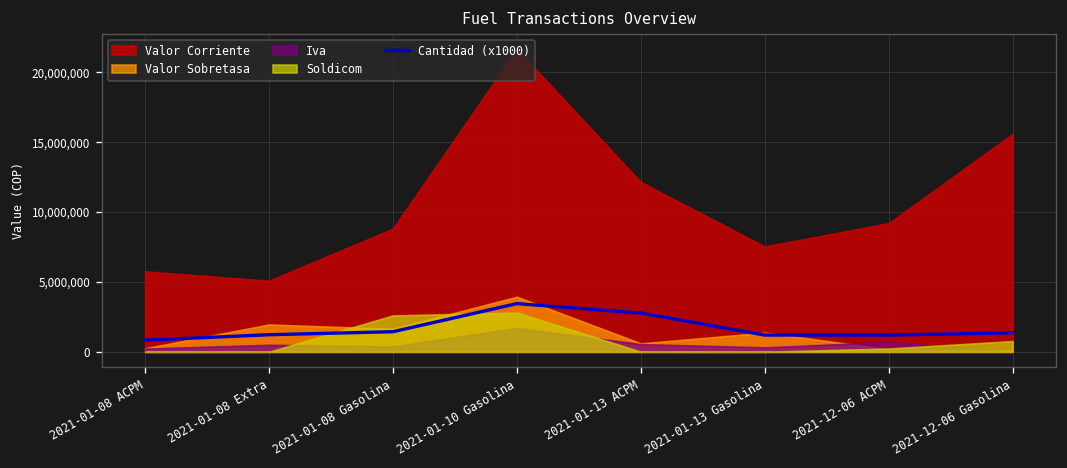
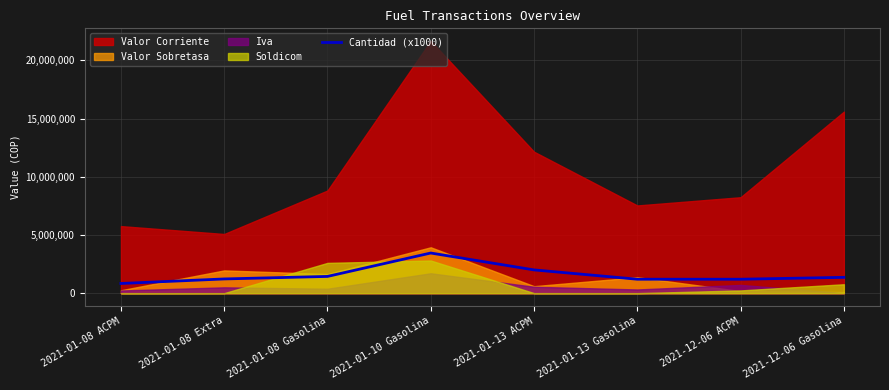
Cantidad (x1000), 2021-01-13 ACPM: 2,800,000 -> 2,000,000
Valor Corriente, 2021-12-06 ACPM: 9,200,000 -> 8,200,000
